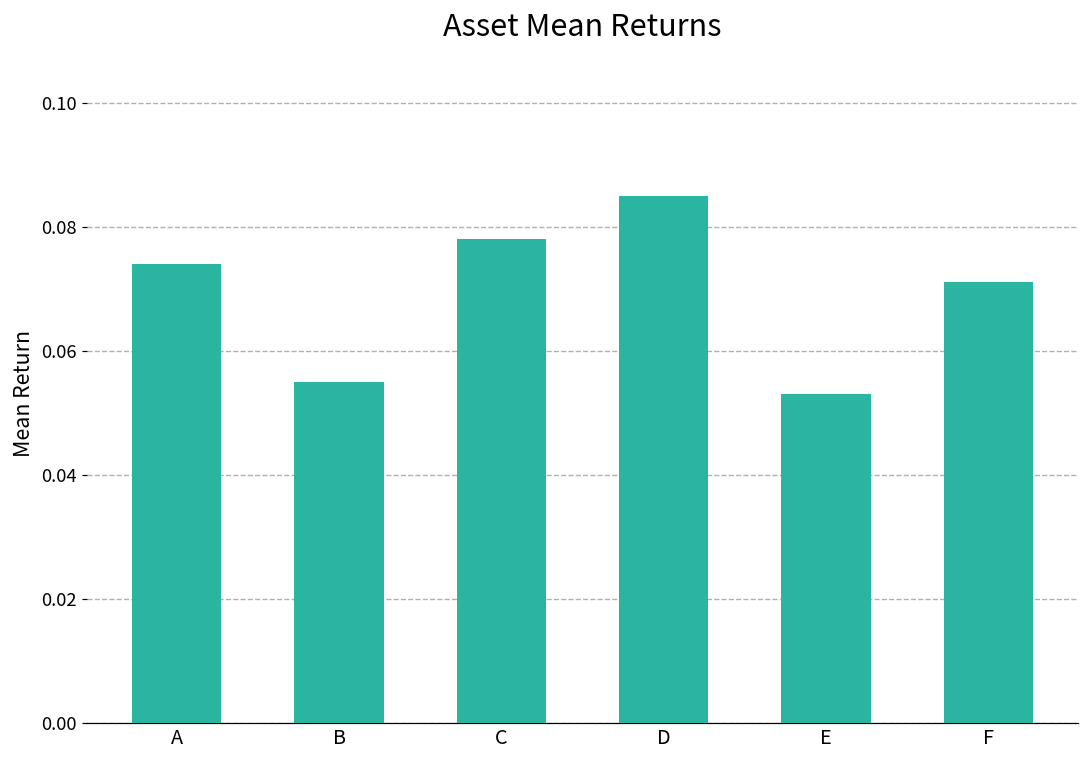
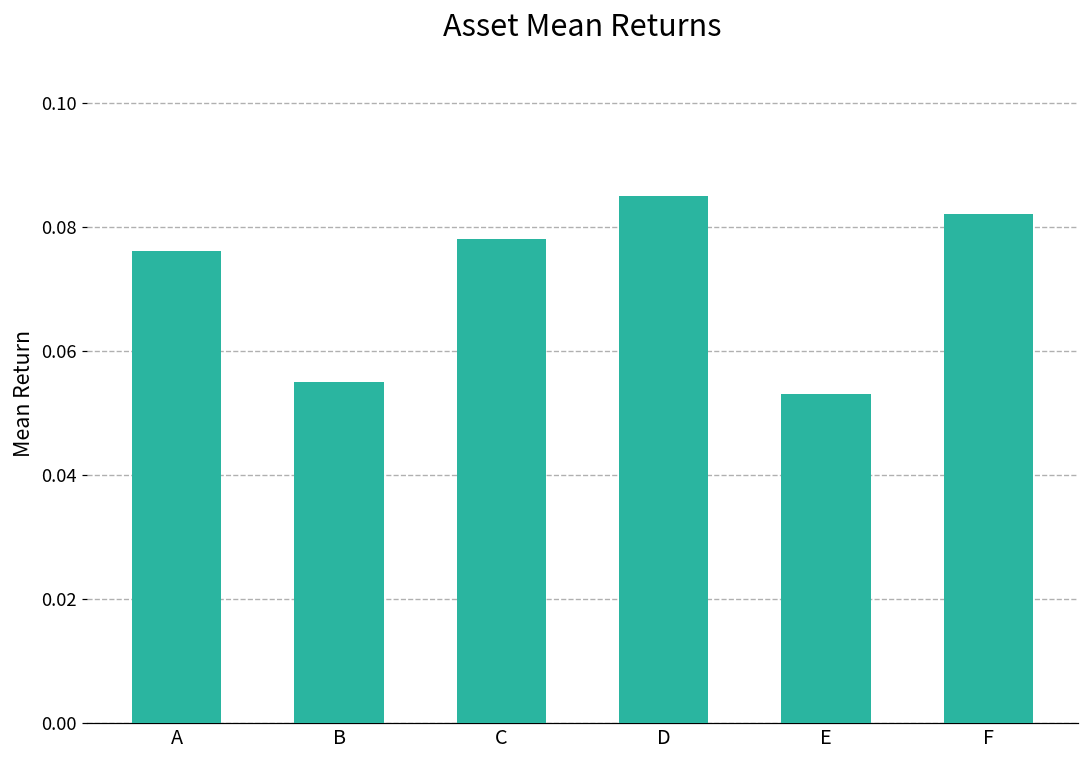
A: 0.074 -> 0.076
F: 0.071 -> 0.082
